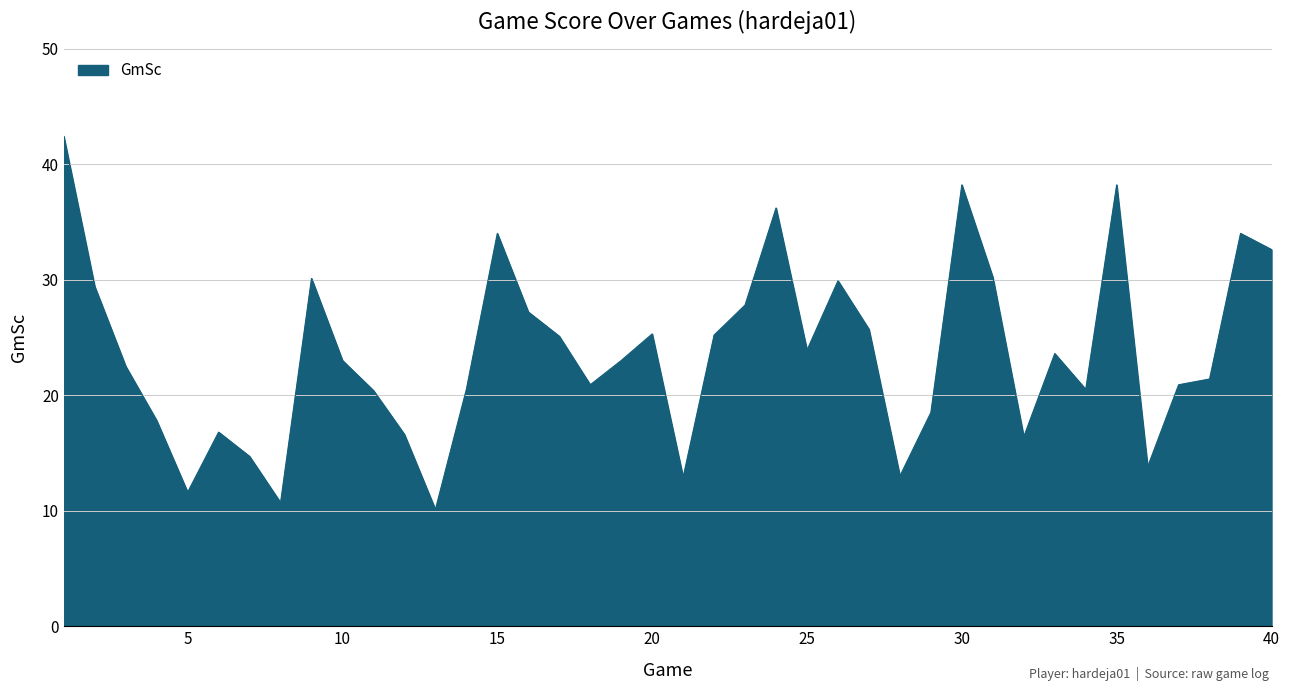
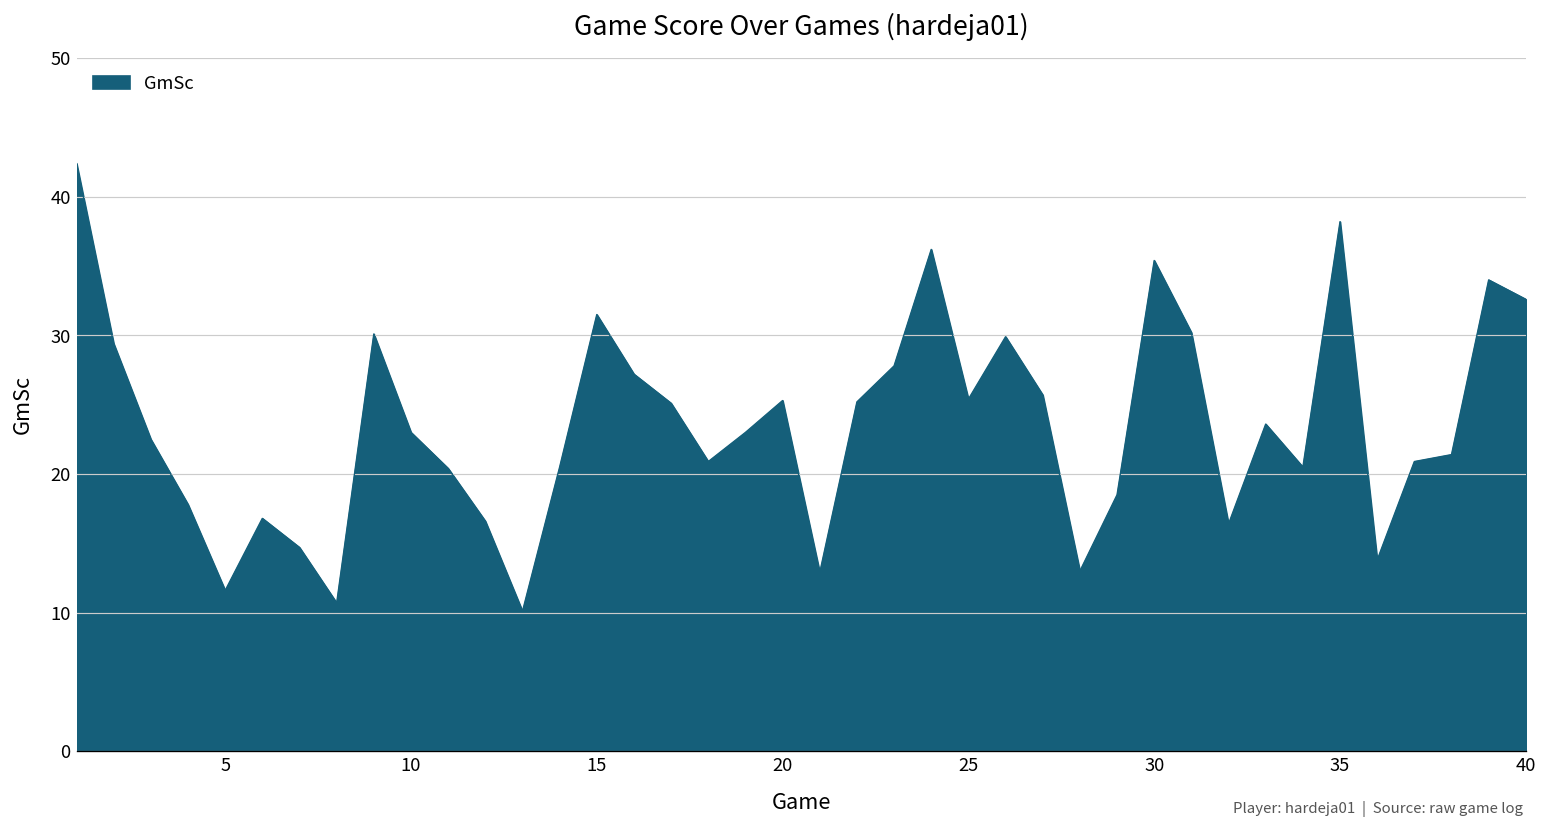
15: 34.0 -> 31.5
25: 23.9 -> 25.4
30: 38.2 -> 35.4
